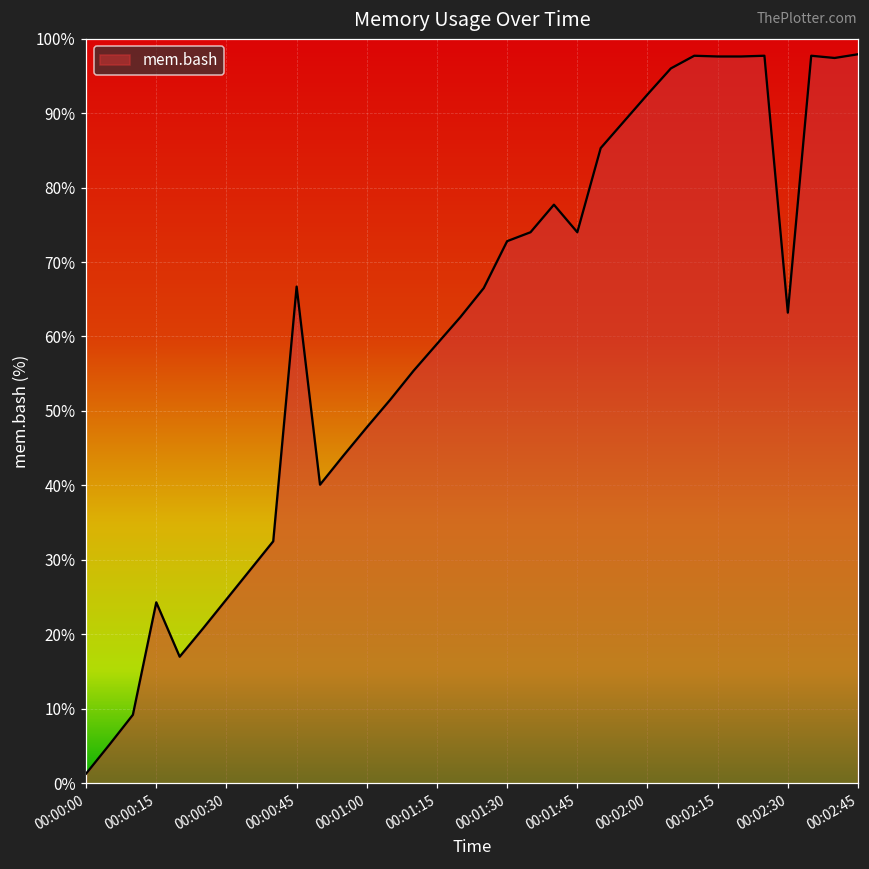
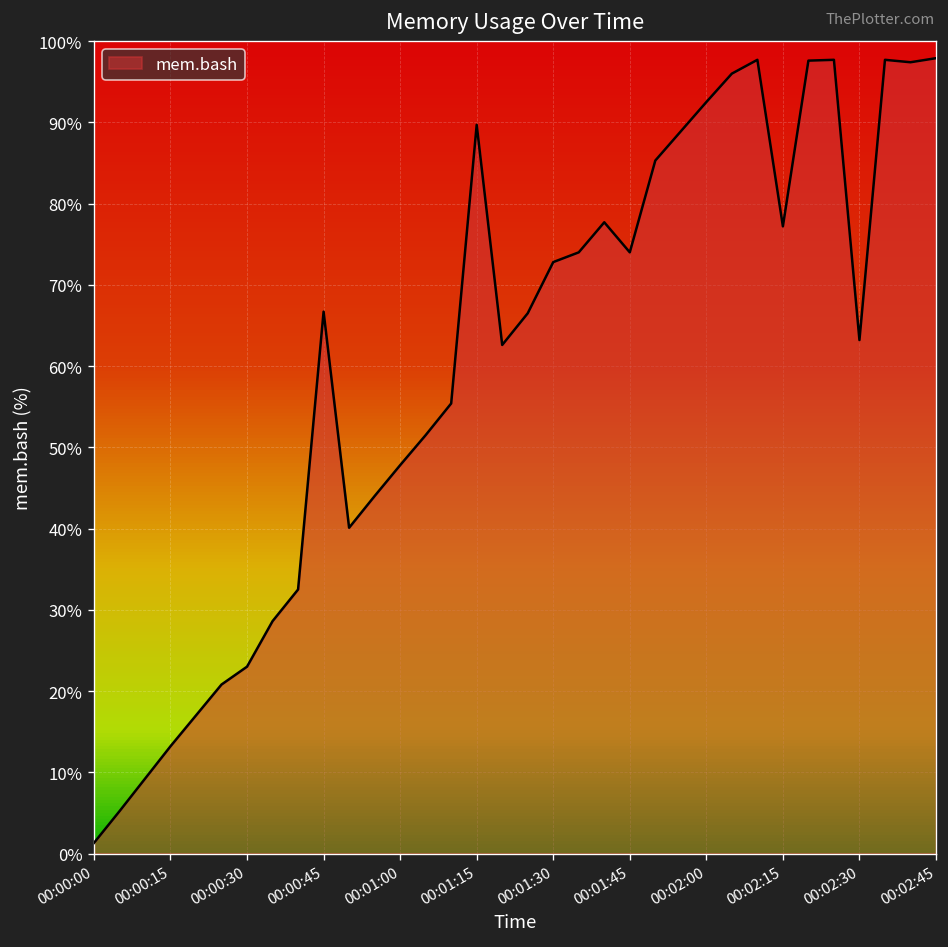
00:00:15: 24% -> 13%
00:00:30: 25% -> 23%
00:01:15: 59% -> 90%
00:02:15: 98% -> 77%
